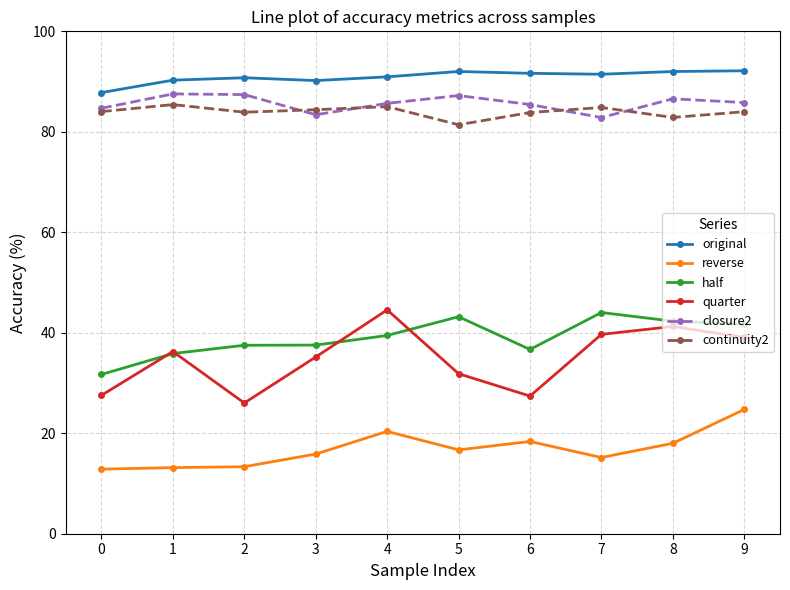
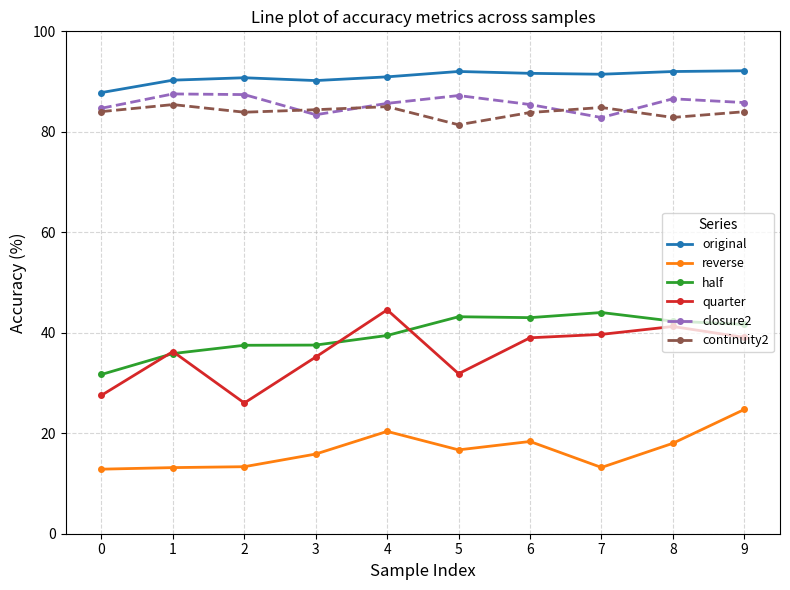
half, 6: 37 -> 43
quarter, 6: 27 -> 39
reverse, 7: 15 -> 13
